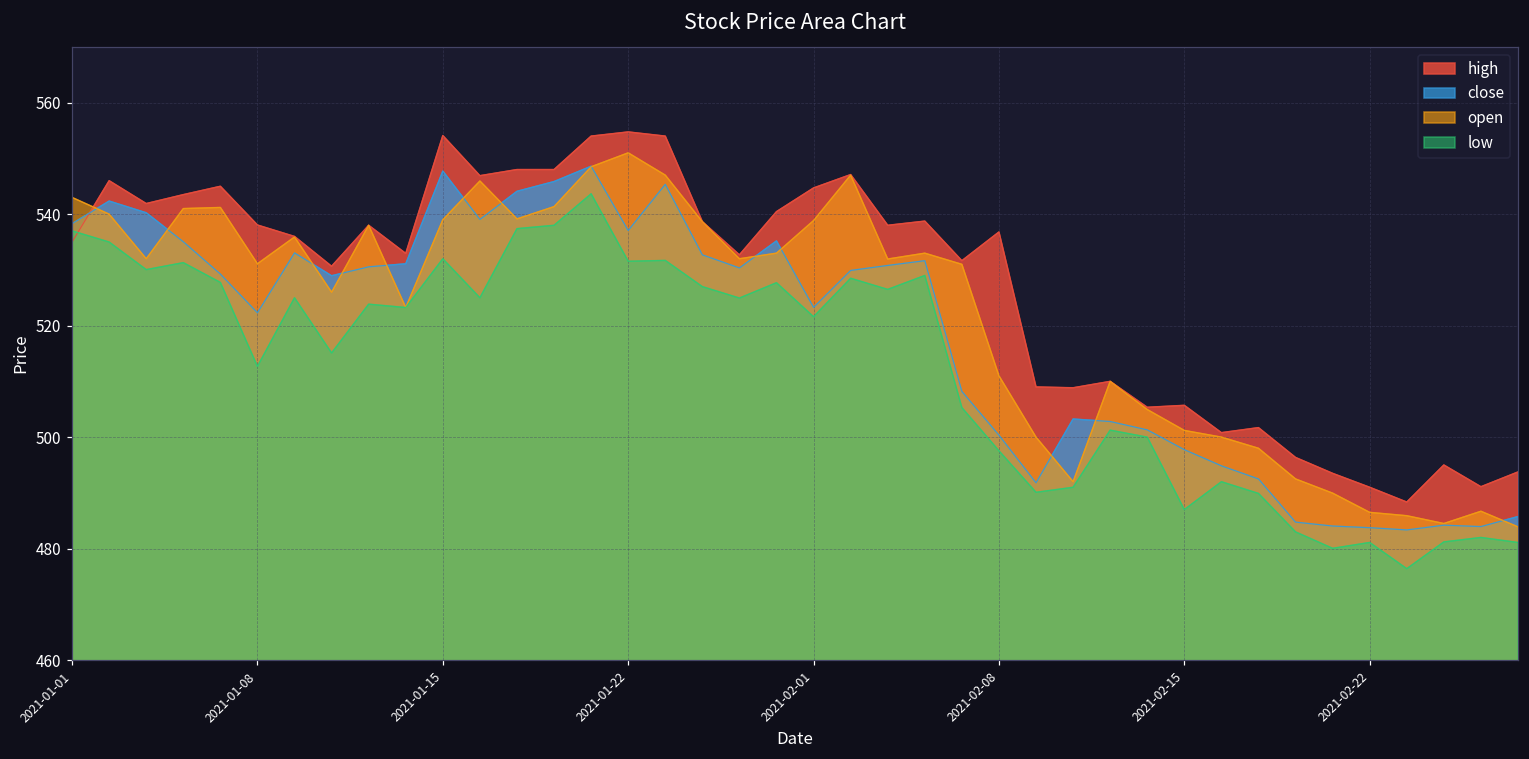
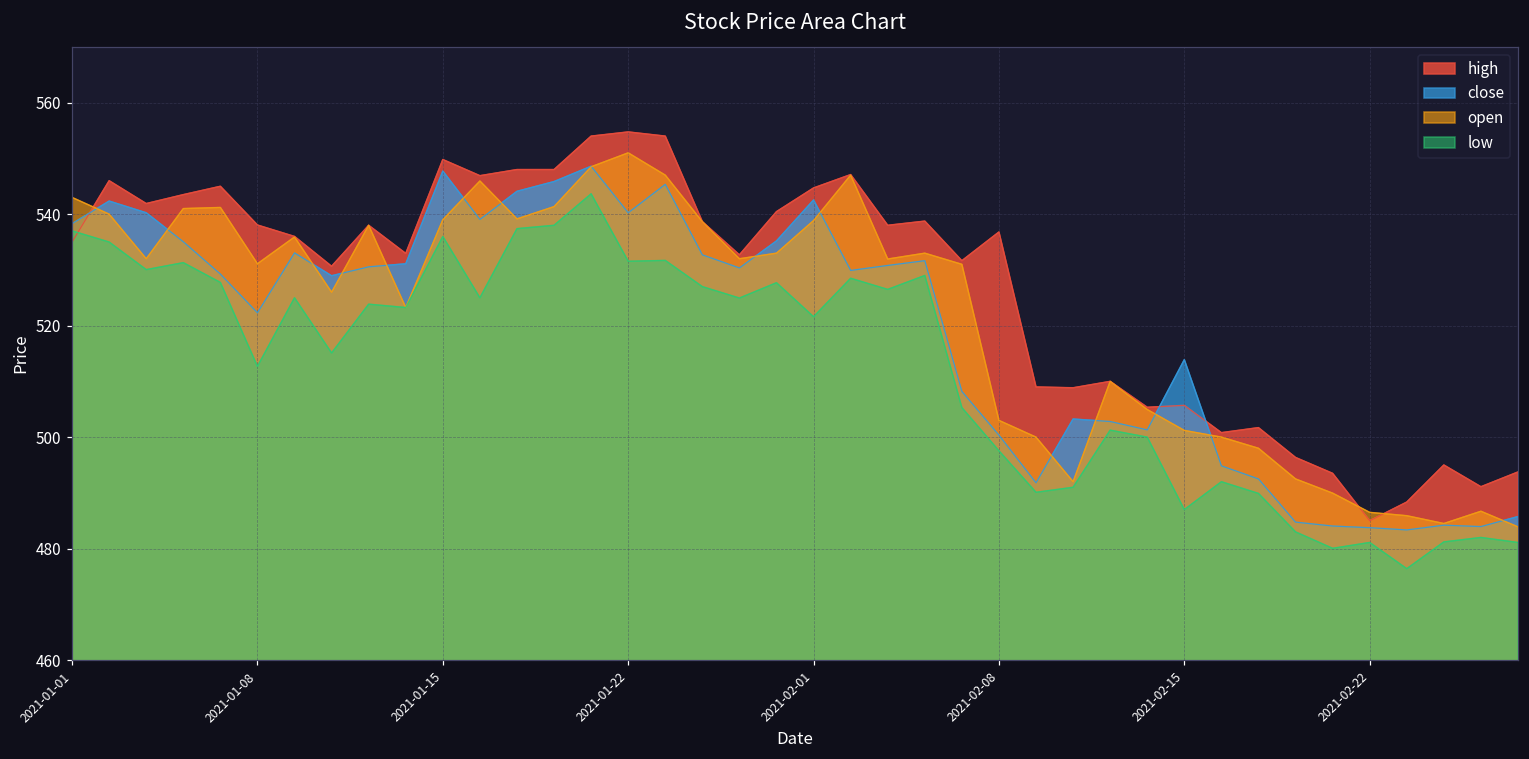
high, 2021-01-15: 554 -> 550
low, 2021-01-15: 532 -> 536
close, 2021-01-22: 537 -> 540
close, 2021-02-01: 523 -> 543
open, 2021-02-08: 511 -> 503
close, 2021-02-15: 498 -> 514
high, 2021-02-22: 491 -> 485
